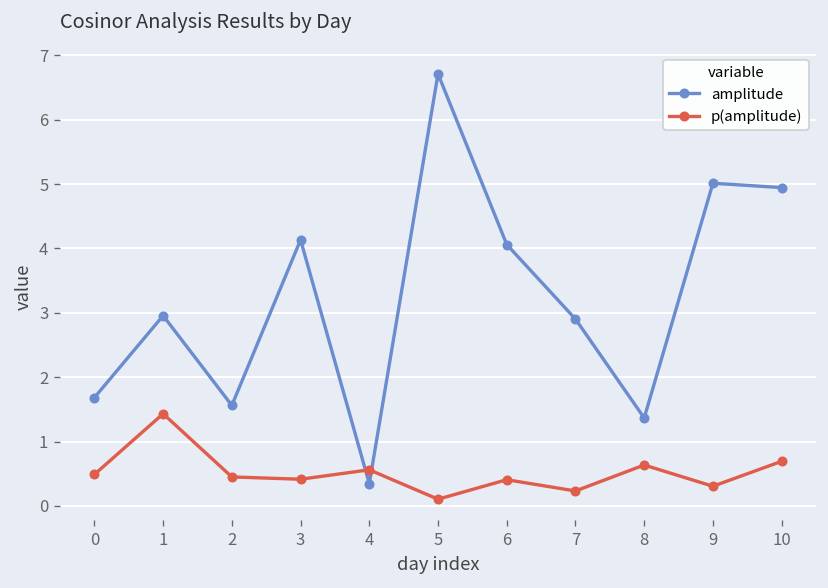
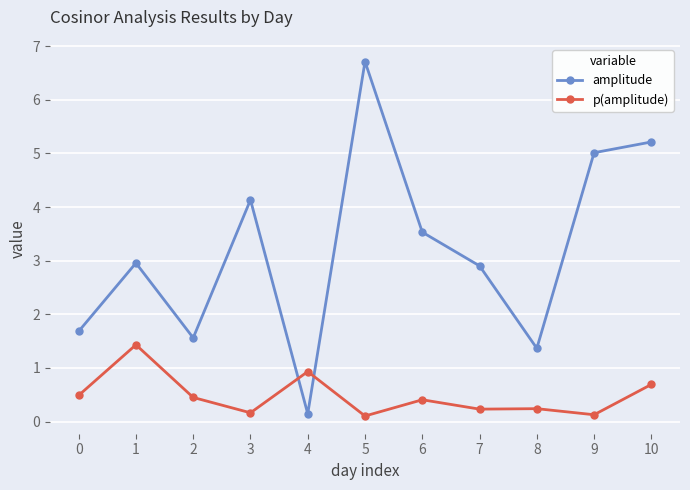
p(amplitude), 3: 0.4 -> 0.2
amplitude, 4: 0.3 -> 0.1
p(amplitude), 4: 0.6 -> 0.9
amplitude, 6: 4.1 -> 3.5
p(amplitude), 8: 0.6 -> 0.2
p(amplitude), 9: 0.3 -> 0.1
amplitude, 10: 4.9 -> 5.2
